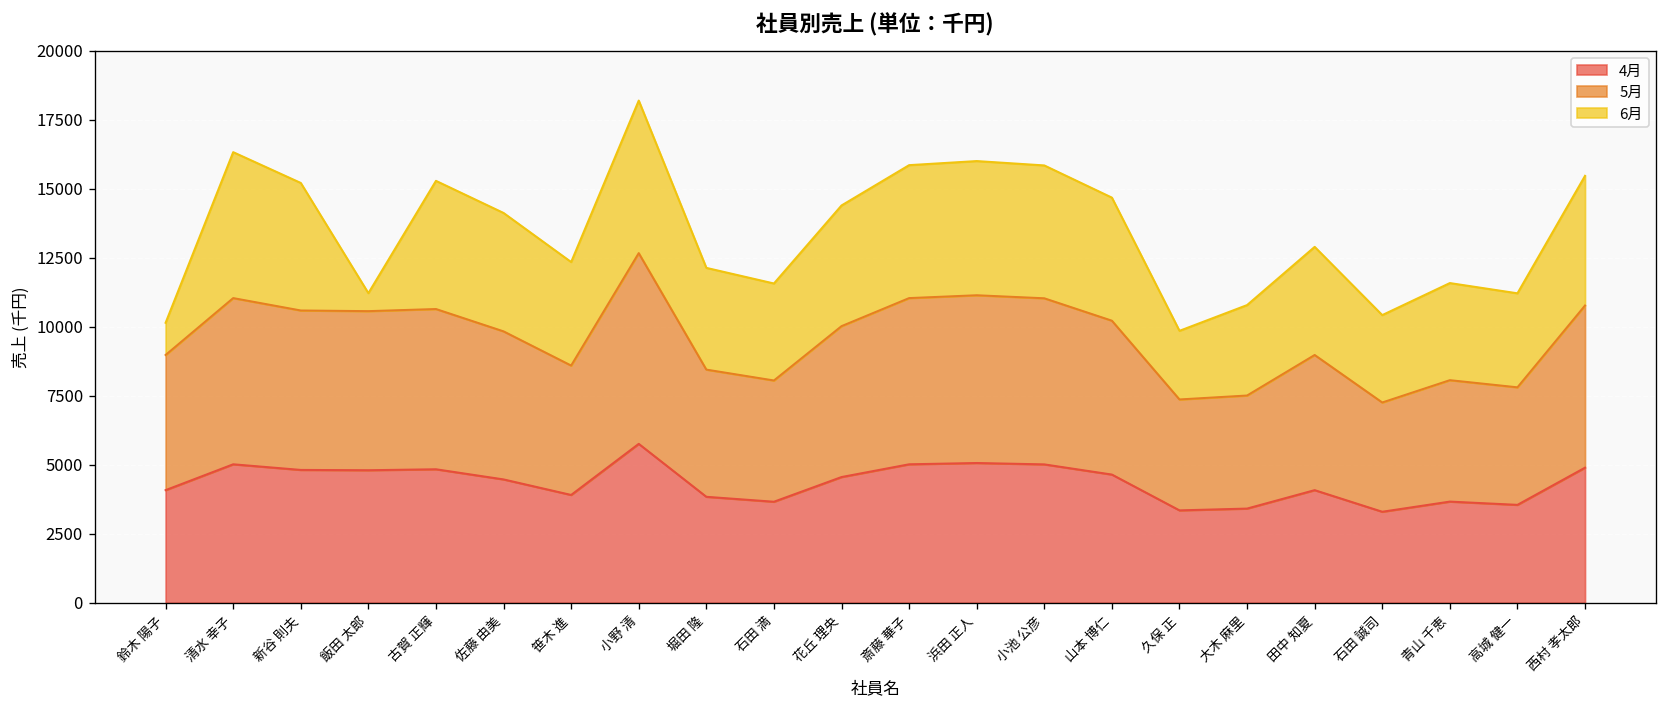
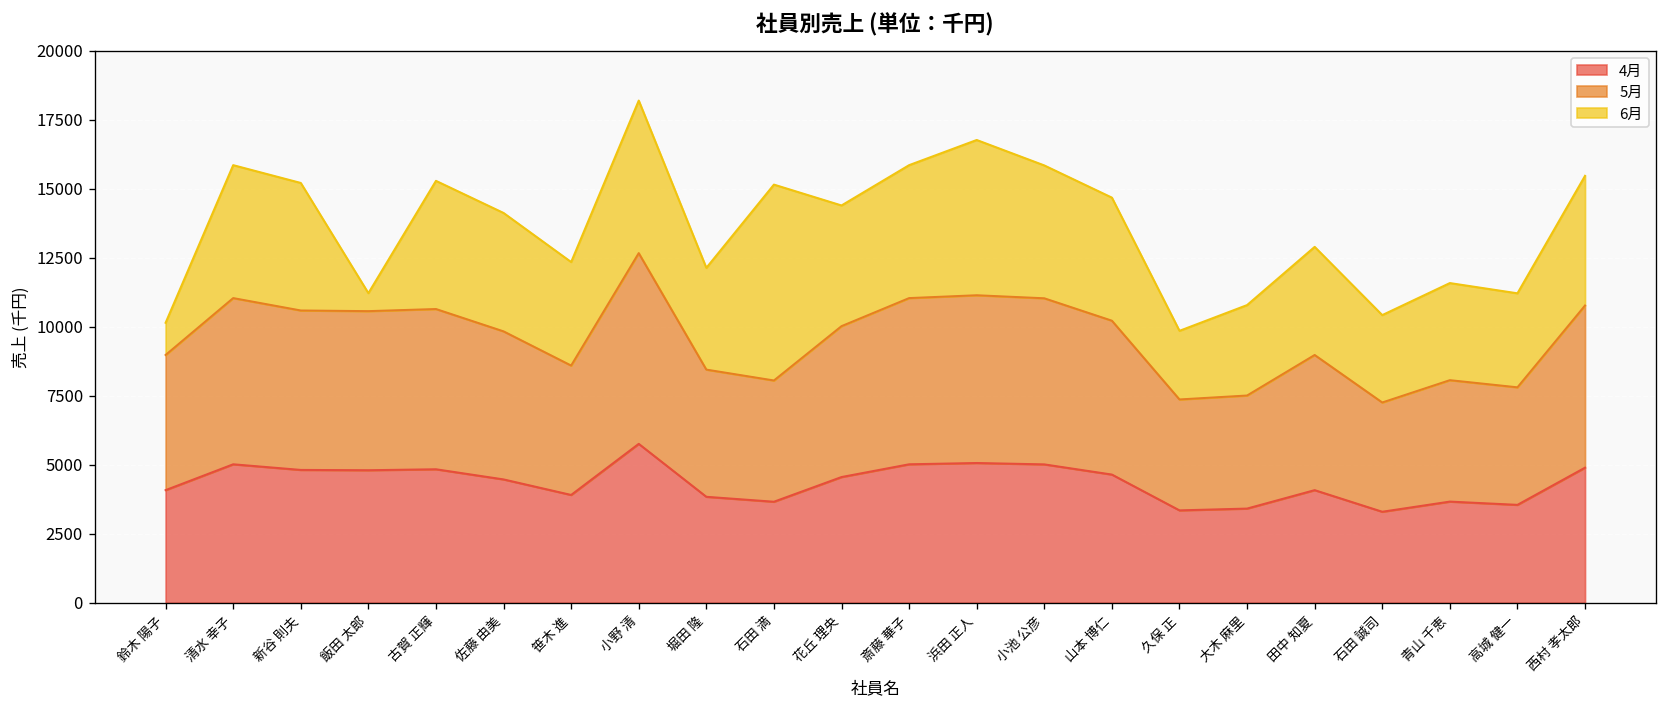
6月, 清水 幸子: 5300 -> 4800
6月, 石田 満: 3500 -> 7100
6月, 浜田 正人: 4900 -> 5600
